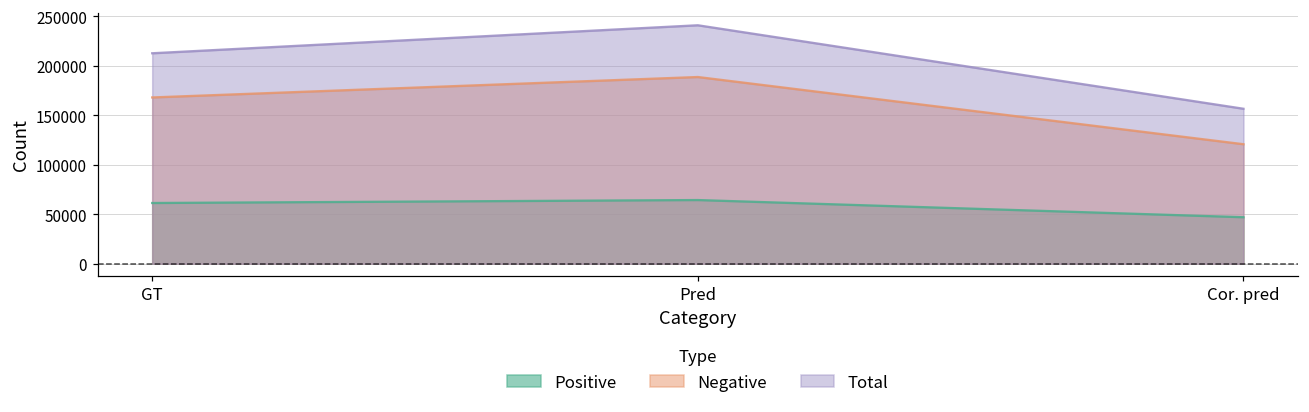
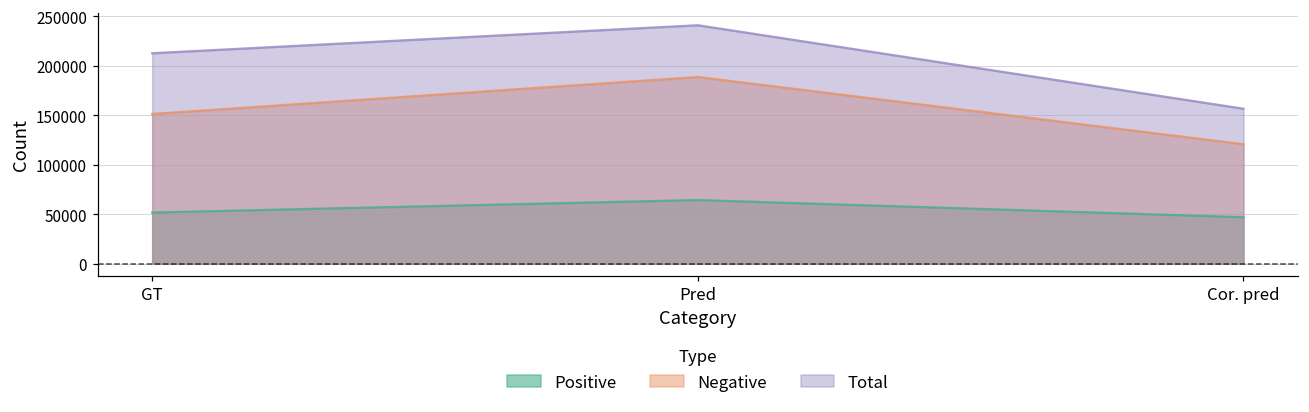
Positive, GT: 60000 -> 50000
Negative, GT: 170000 -> 150000
